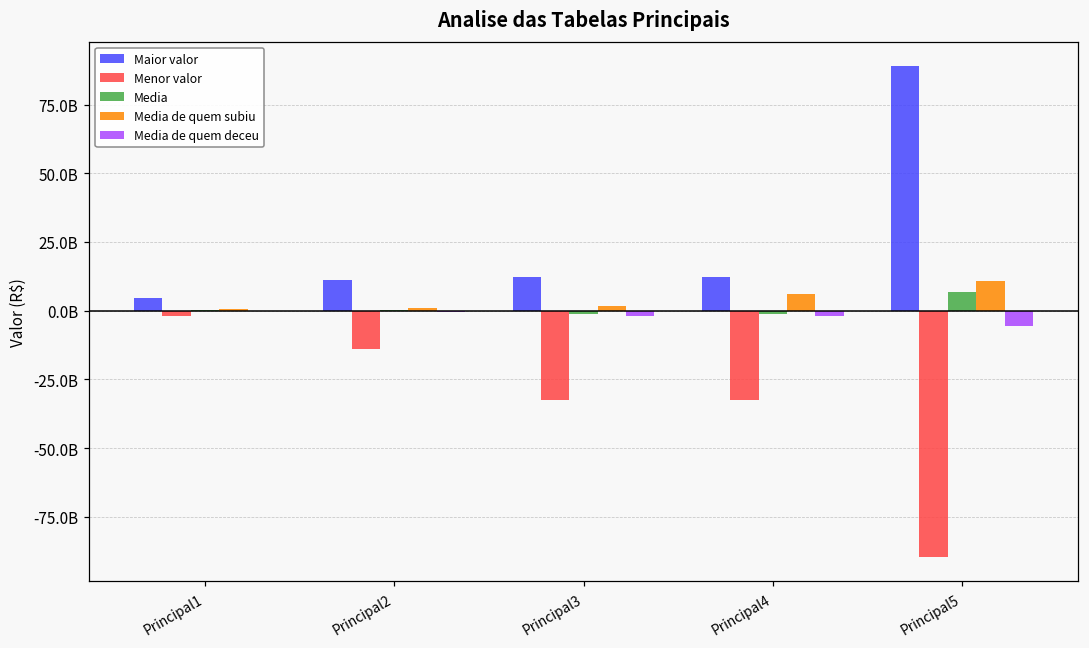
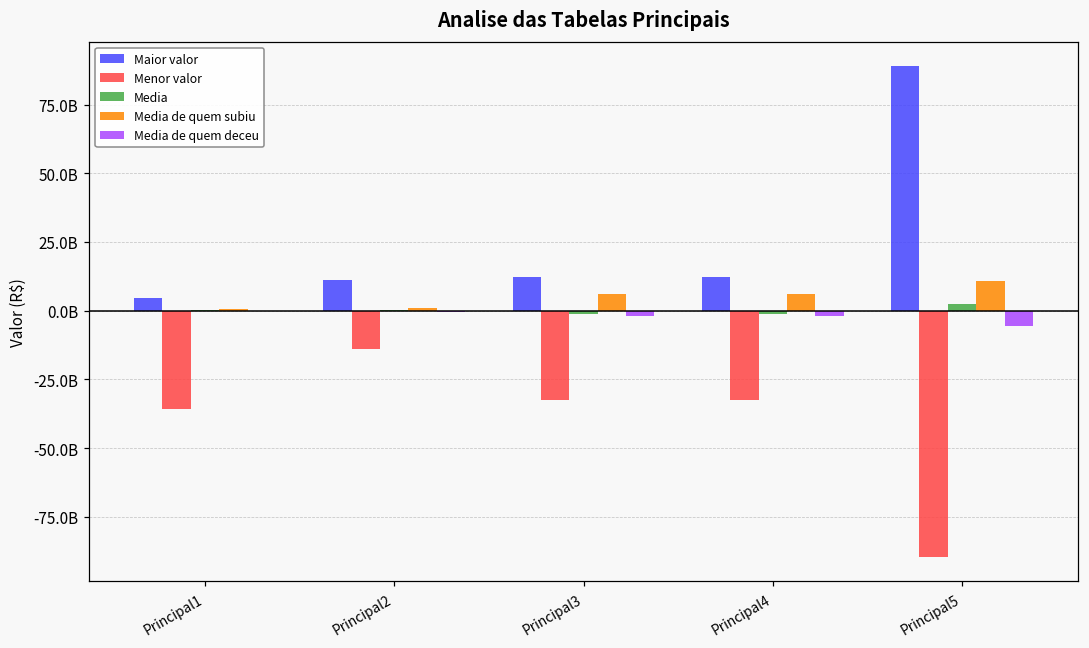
Menor valor, Principal1: -2000000000 -> -36000000000
Media de quem subiu, Principal3: 2000000000 -> 6000000000
Media, Principal5: 7000000000 -> 2000000000
